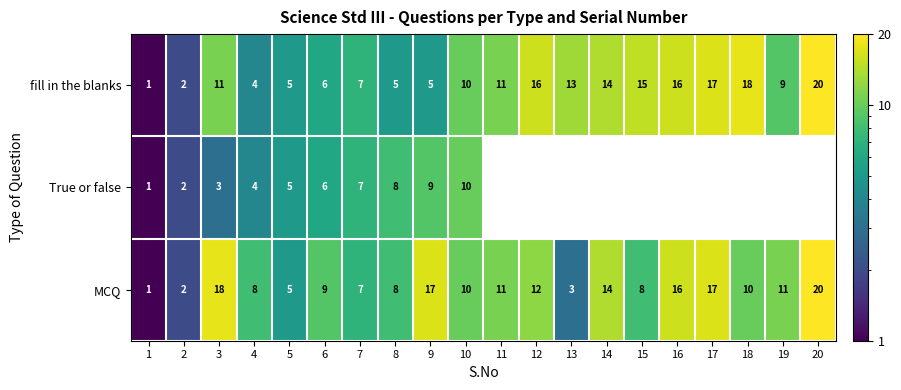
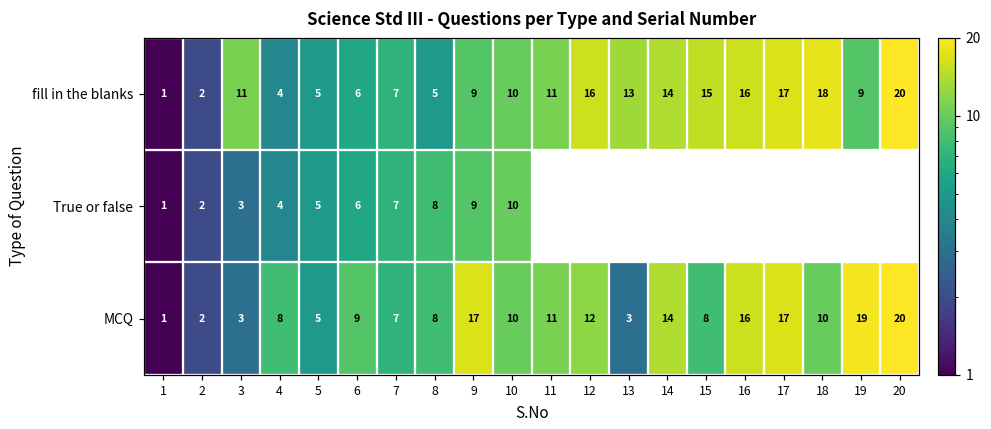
fill in the blanks, 9: 5 -> 9
MCQ, 3: 18 -> 3
MCQ, 19: 11 -> 19
